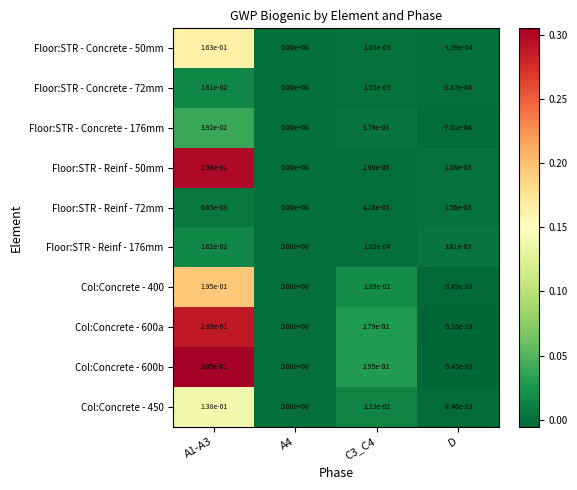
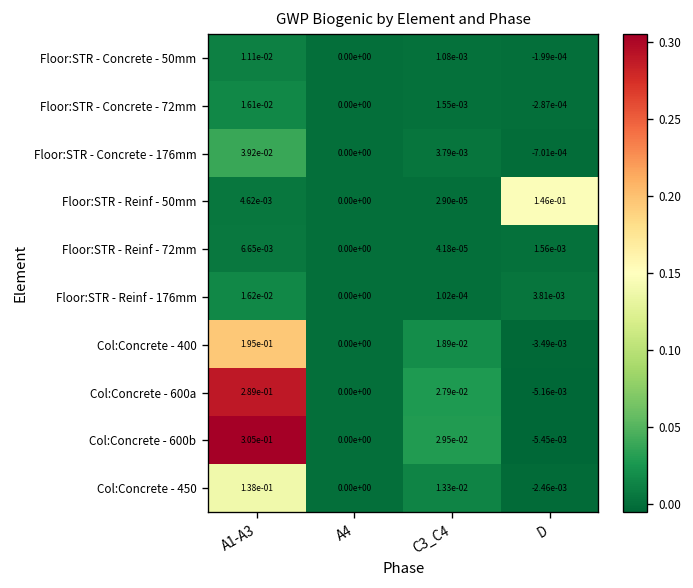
Floor:STR - Concrete - 50mm, A1-A3: 1.63e-01 -> 1.11e-02
Floor:STR - Reinf - 50mm, A1-A3: 2.98e-01 -> 4.62e-03
Floor:STR - Reinf - 50mm, D: 1.08e-03 -> 1.46e-01
